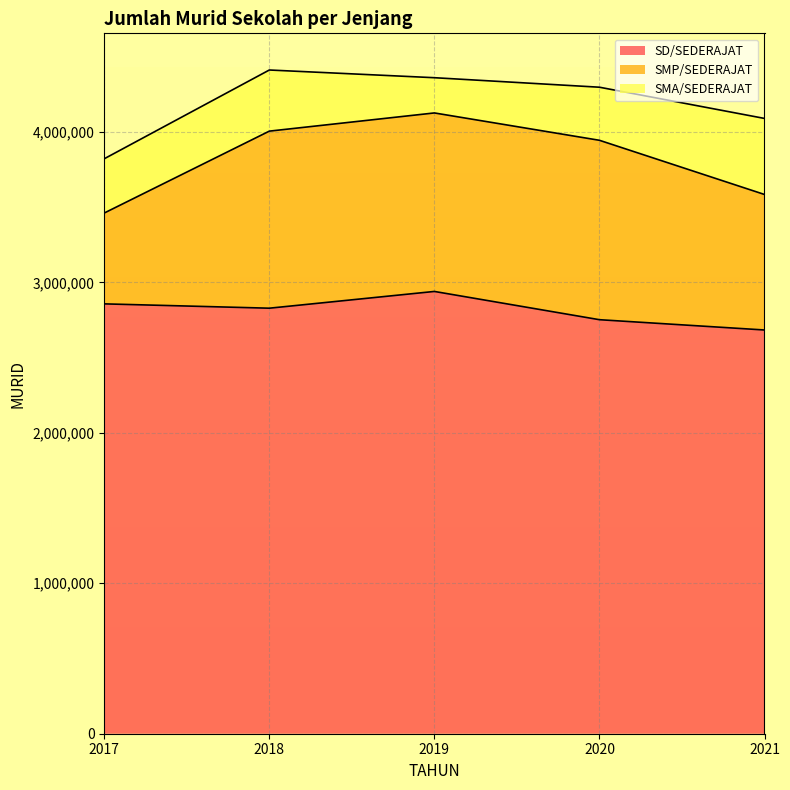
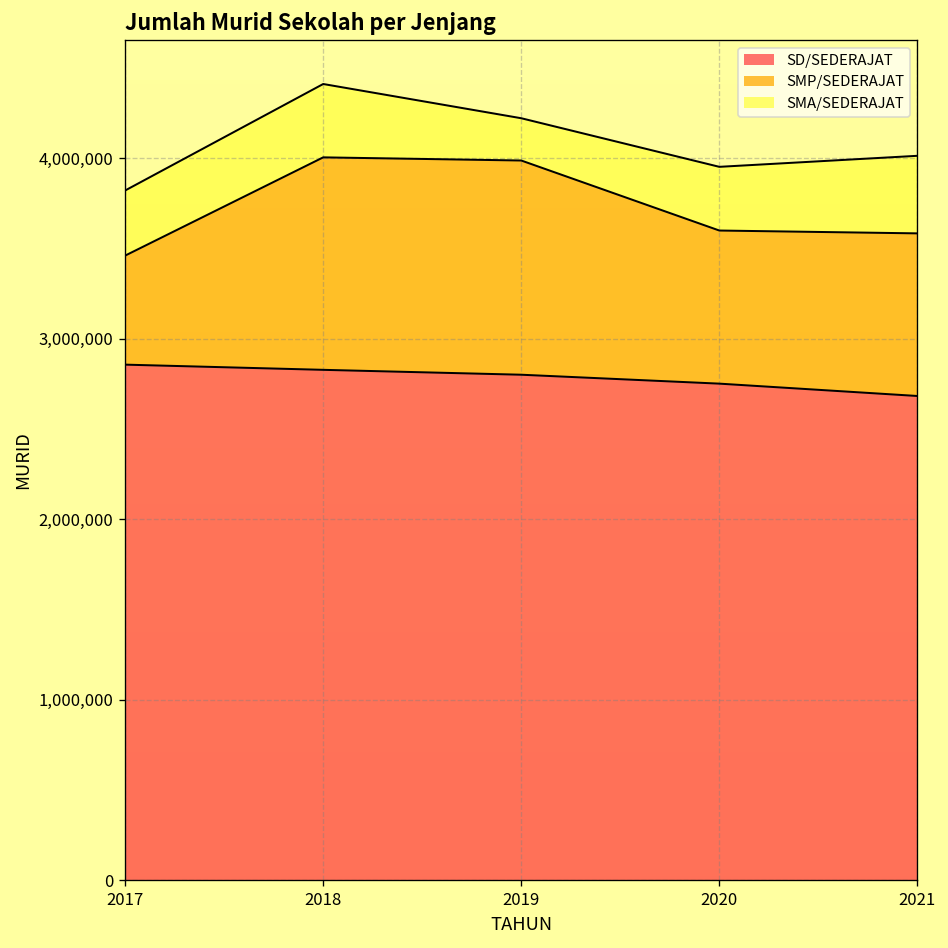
SD/SEDERAJAT, 2019: 2,940,000 -> 2,800,000
SMP/SEDERAJAT, 2020: 1,190,000 -> 850,000
SMA/SEDERAJAT, 2021: 510,000 -> 430,000
